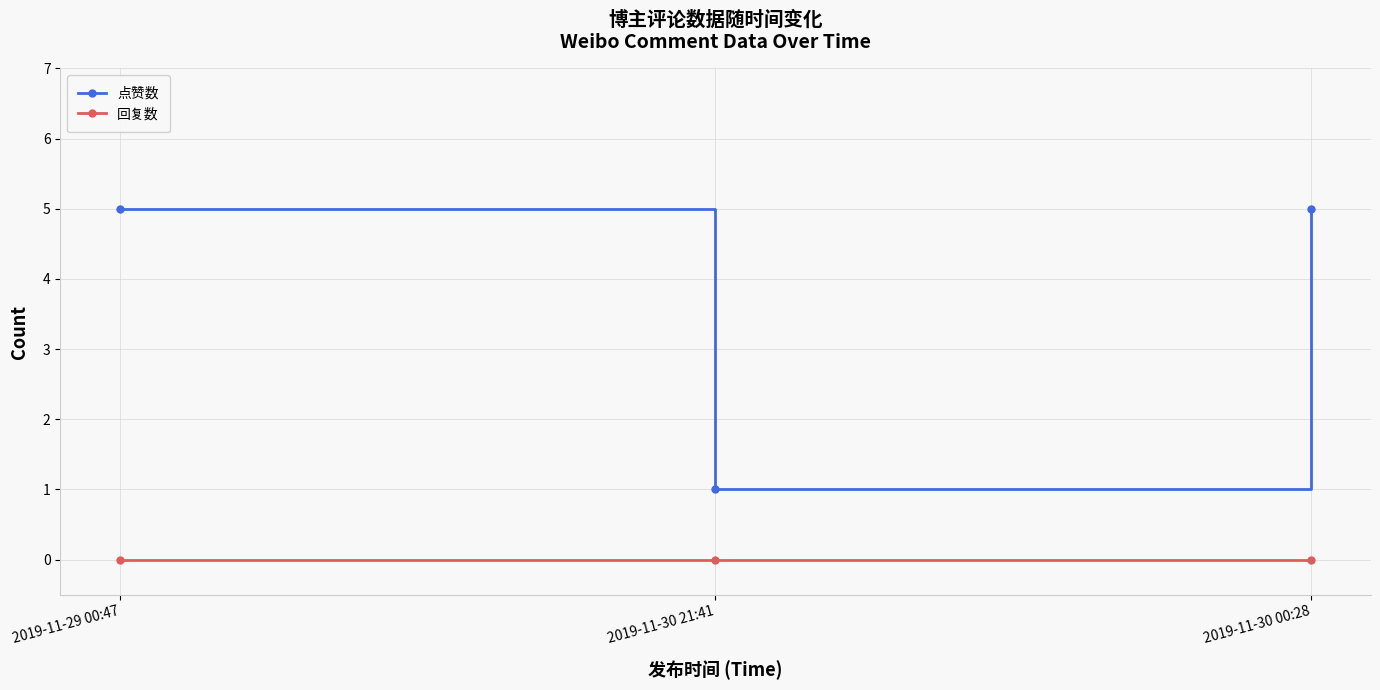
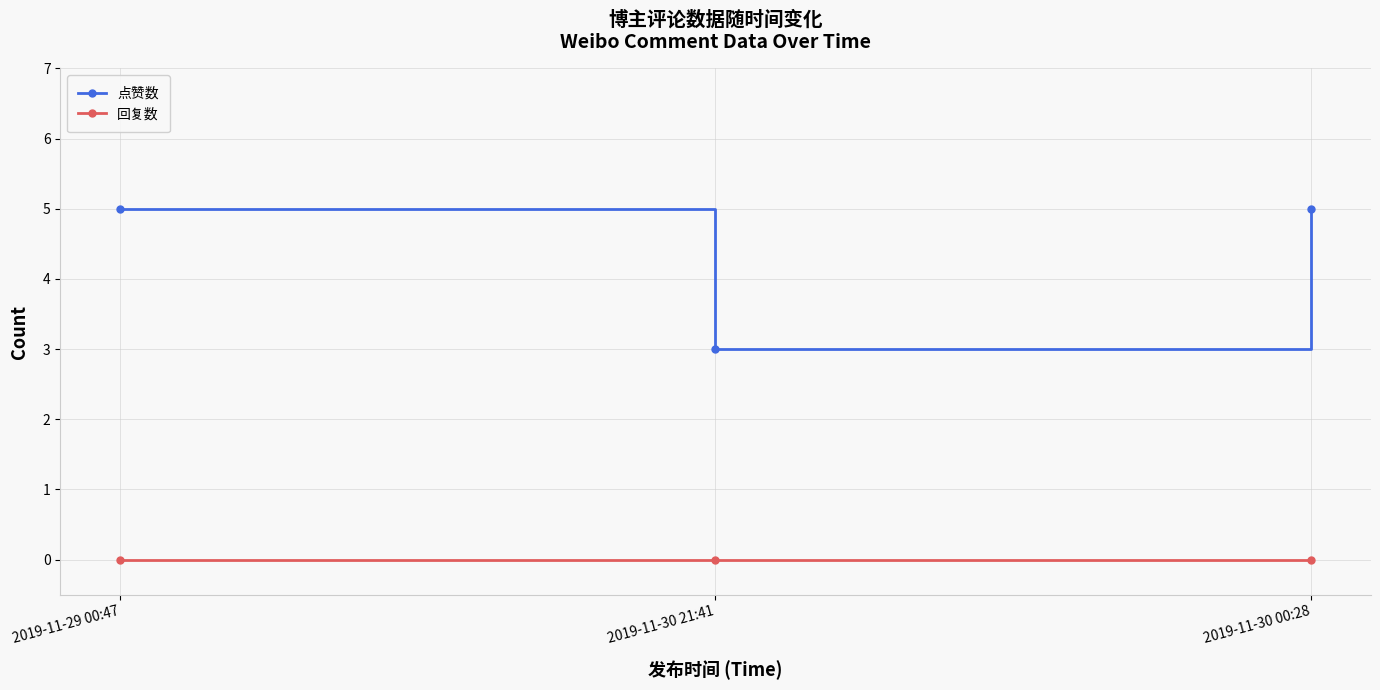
点赞数, 2019-11-30 21:41: 1 -> 3
